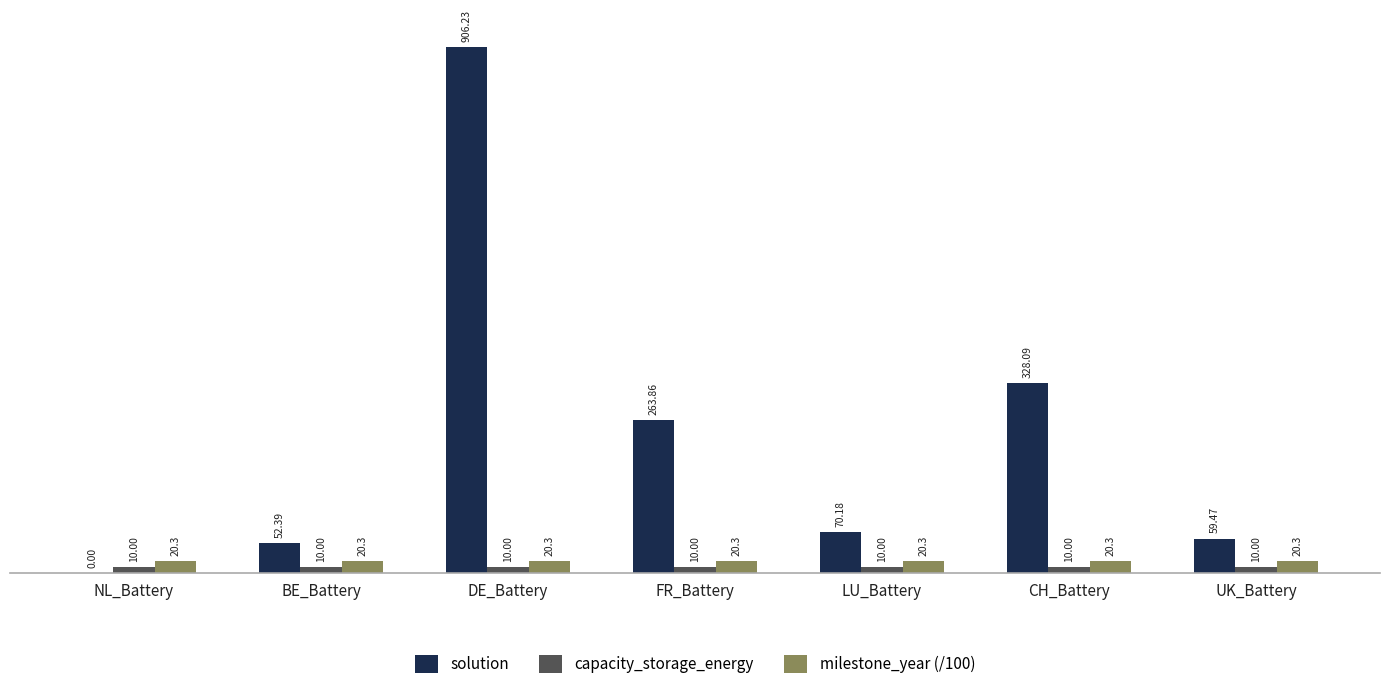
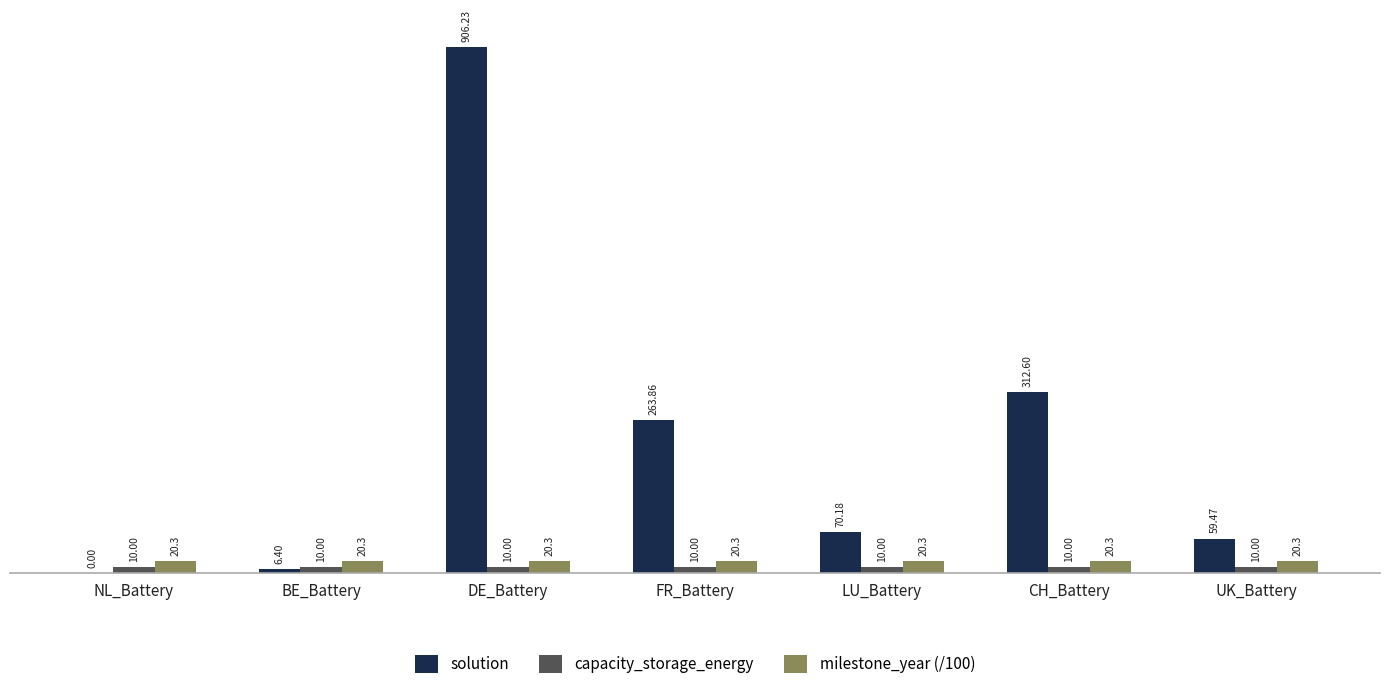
solution, BE_Battery: 52.39 -> 6.40
solution, CH_Battery: 328.09 -> 312.60
